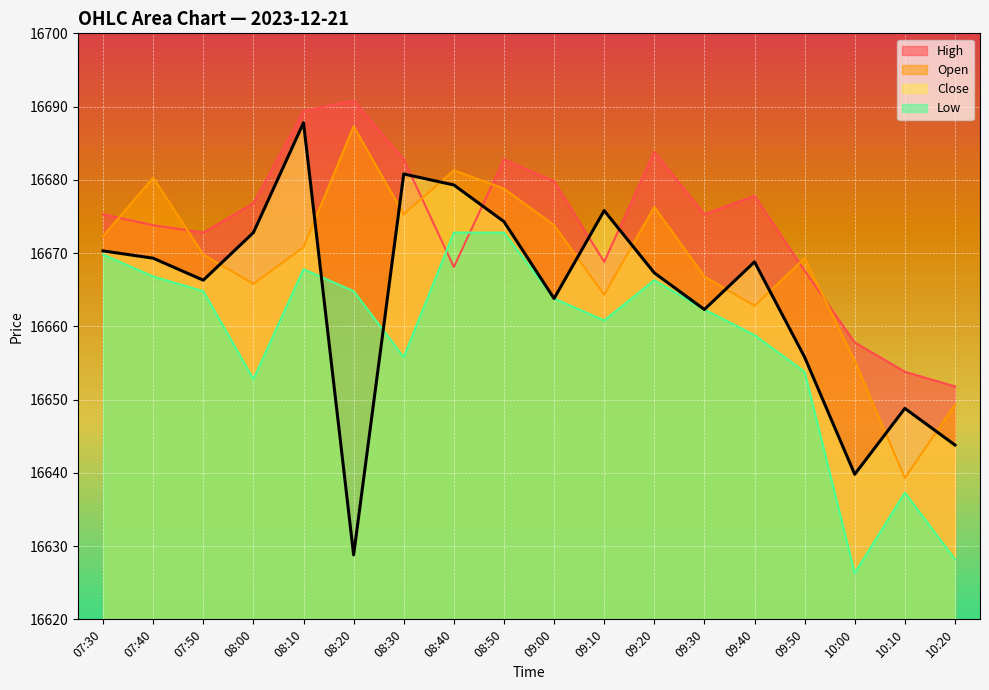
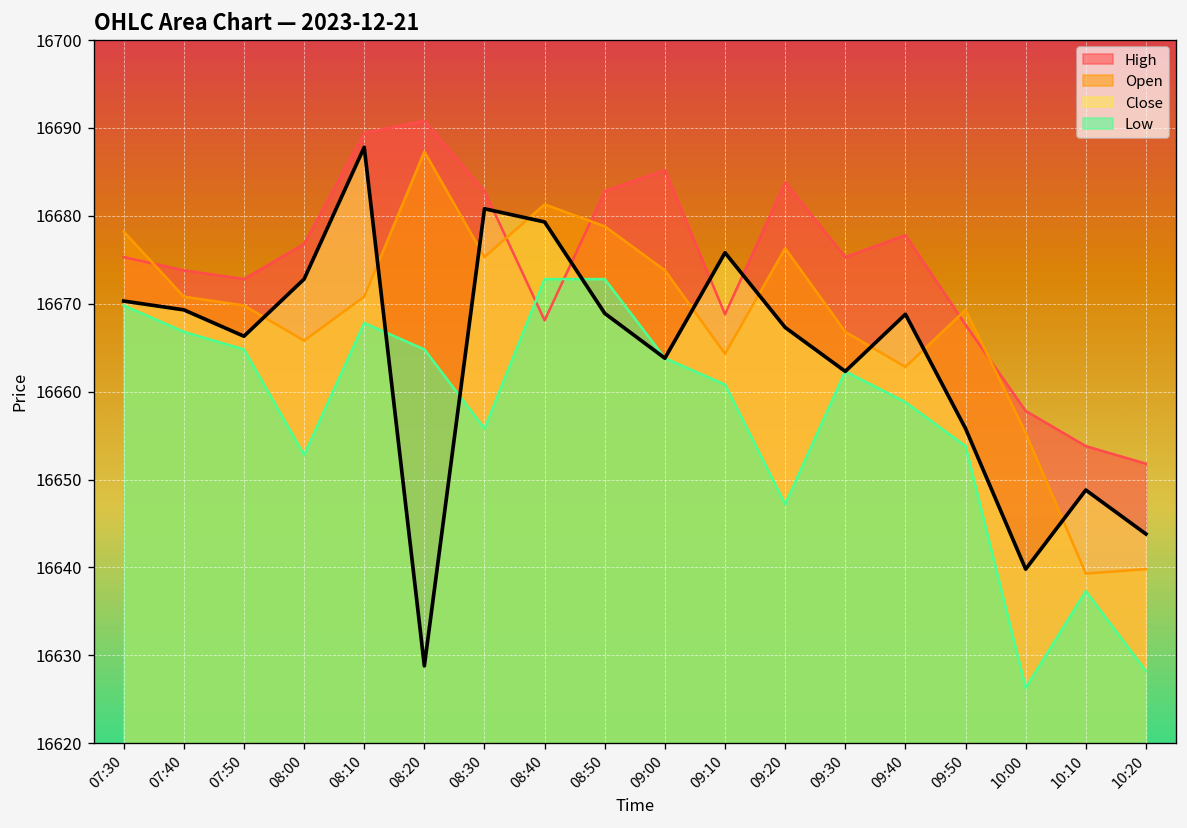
Open, 07:30: 16672 -> 16678
Open, 07:40: 16680 -> 16671
Close, 08:50: 16674 -> 16669
High, 09:00: 16680 -> 16685
Low, 09:20: 16666 -> 16647
Open, 10:20: 16649 -> 16640
